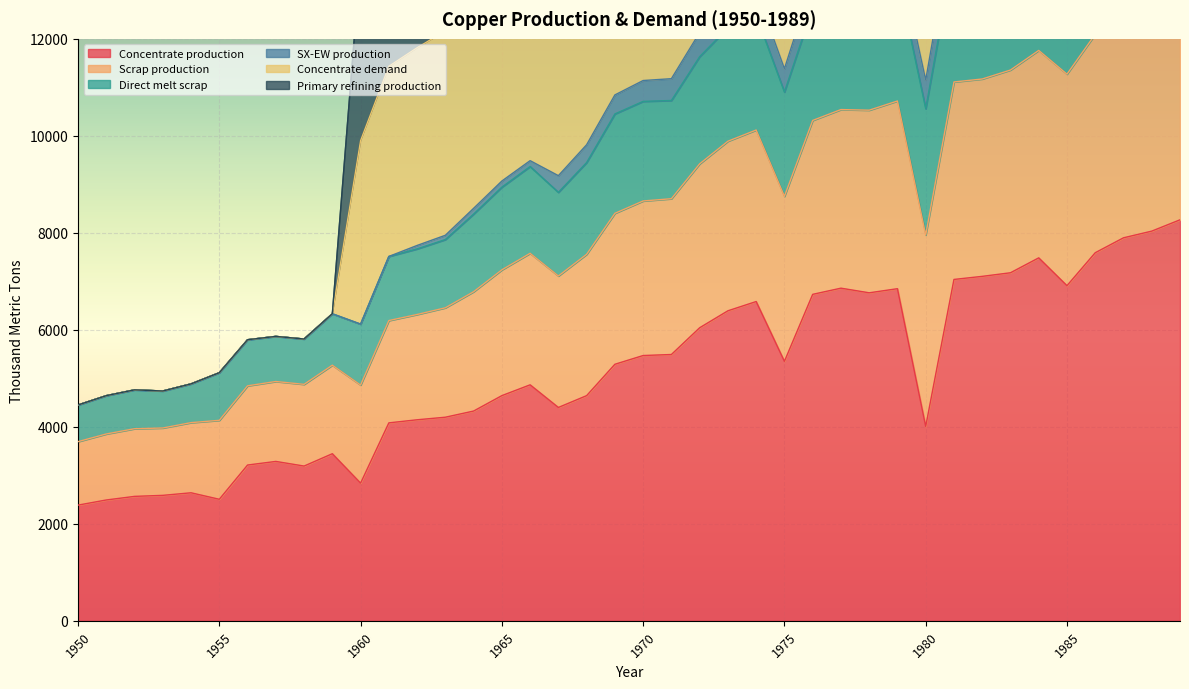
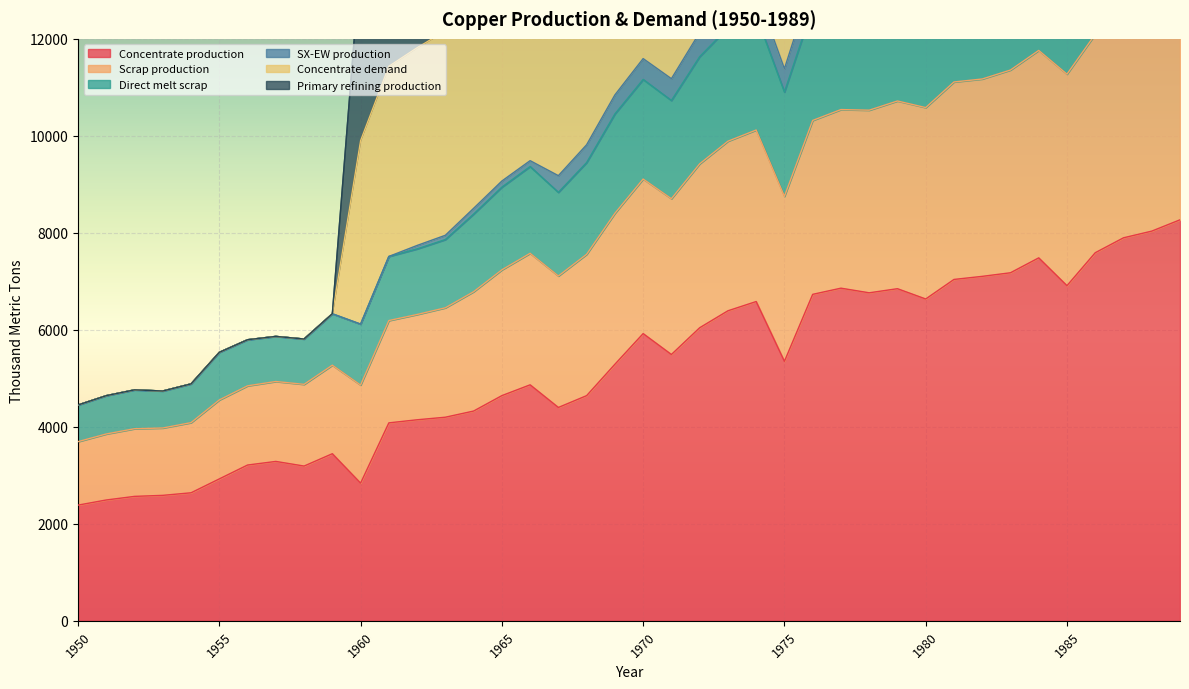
Concentrate production, 1955: 2500 -> 2900
Concentrate production, 1970: 5500 -> 5900
Concentrate production, 1980: 4000 -> 6600
